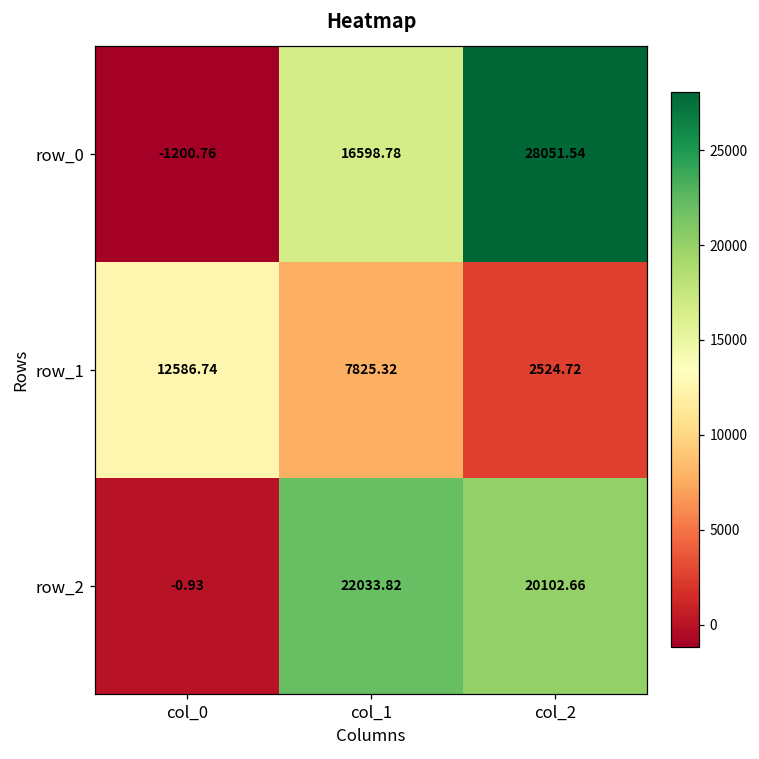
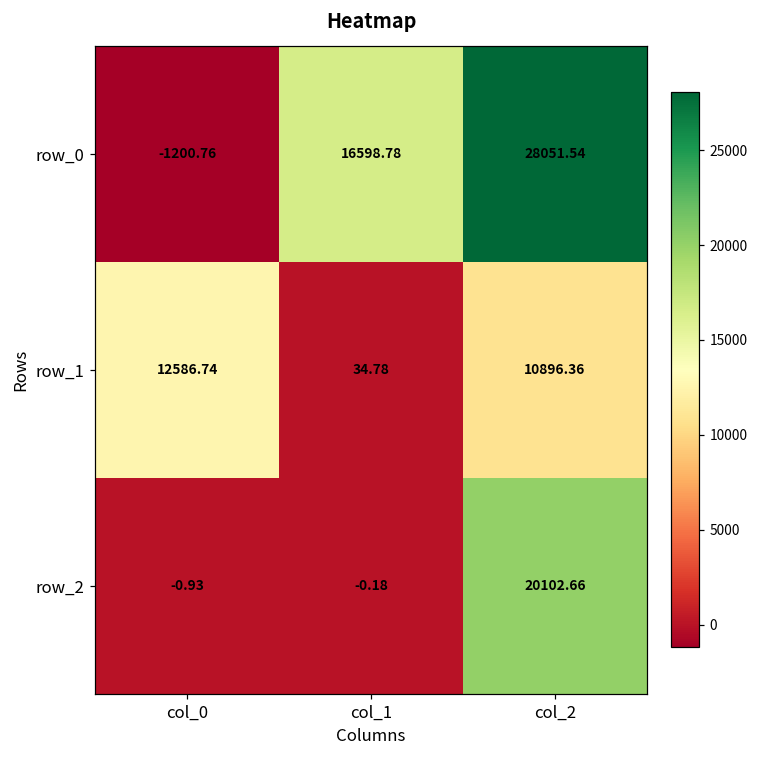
row_1, col_1: 7825.32 -> 34.78
row_1, col_2: 2524.72 -> 10896.36
row_2, col_1: 22033.82 -> -0.18
